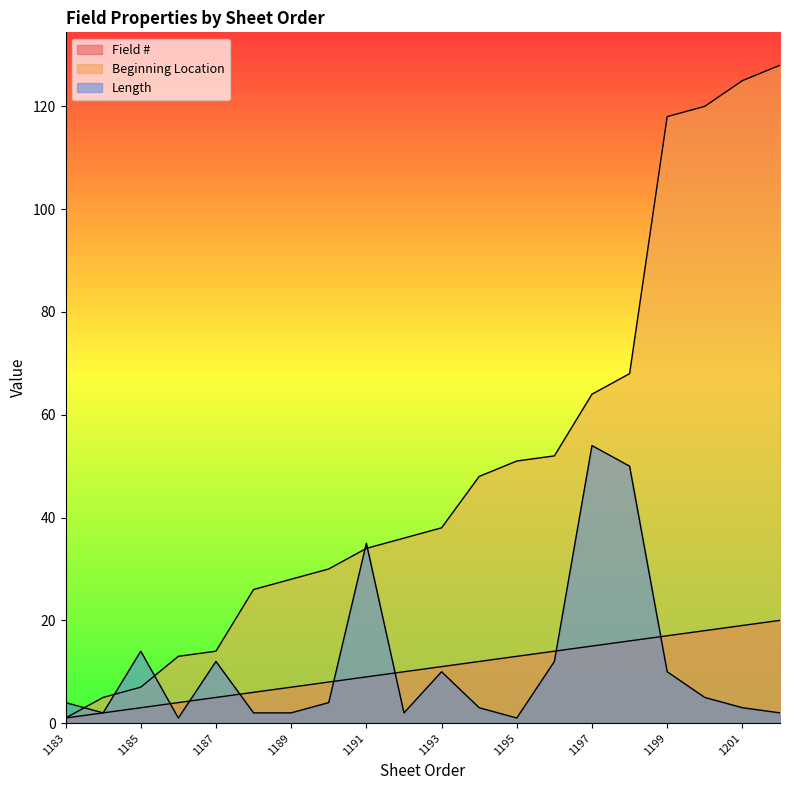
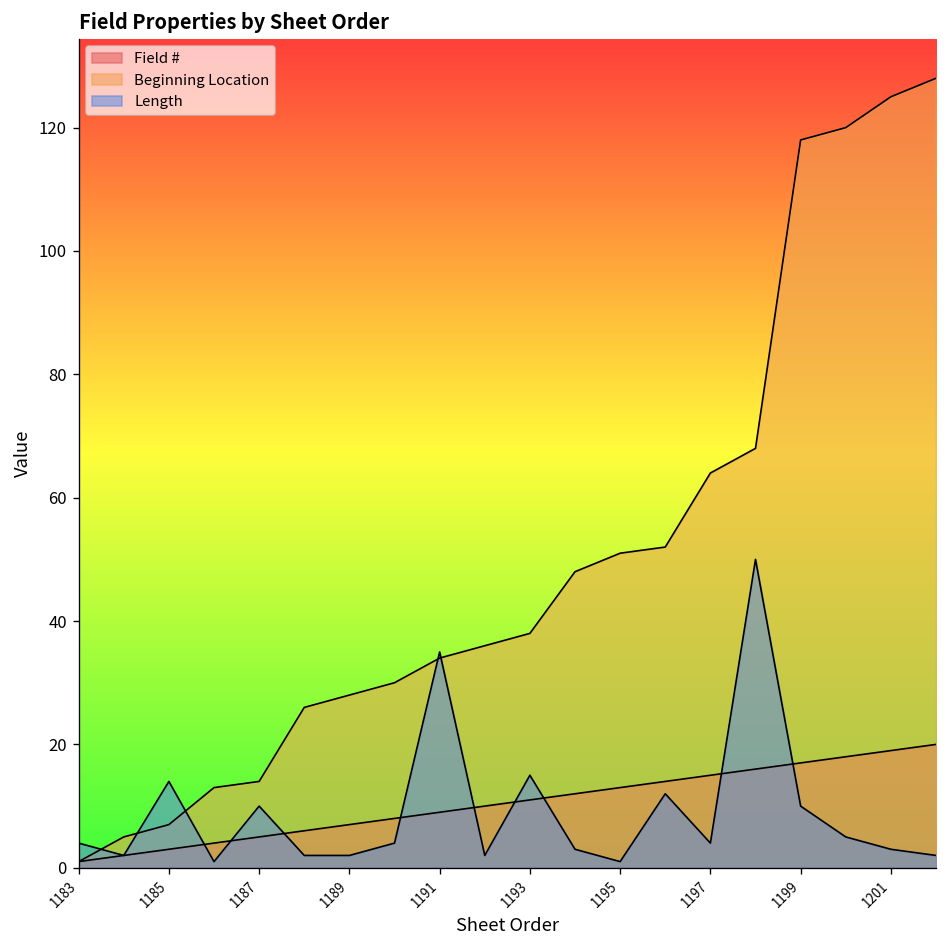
Length, 1187: 12 -> 10
Length, 1193: 10 -> 15
Length, 1197: 54 -> 4
